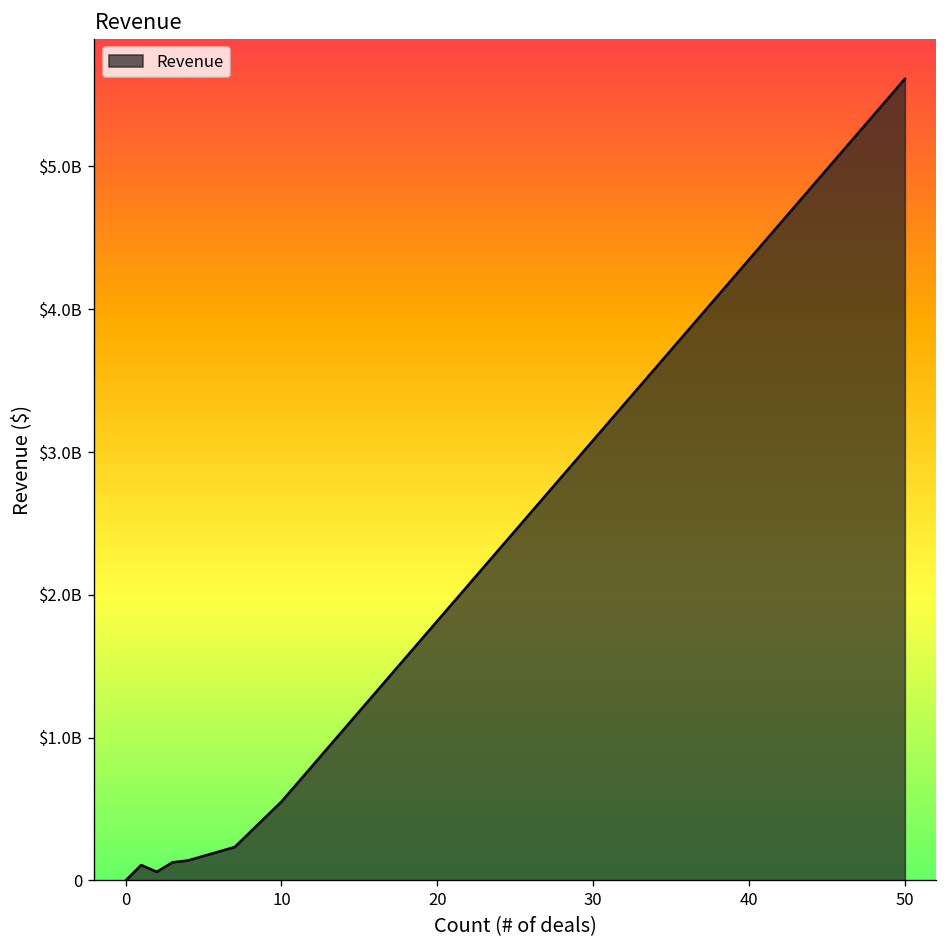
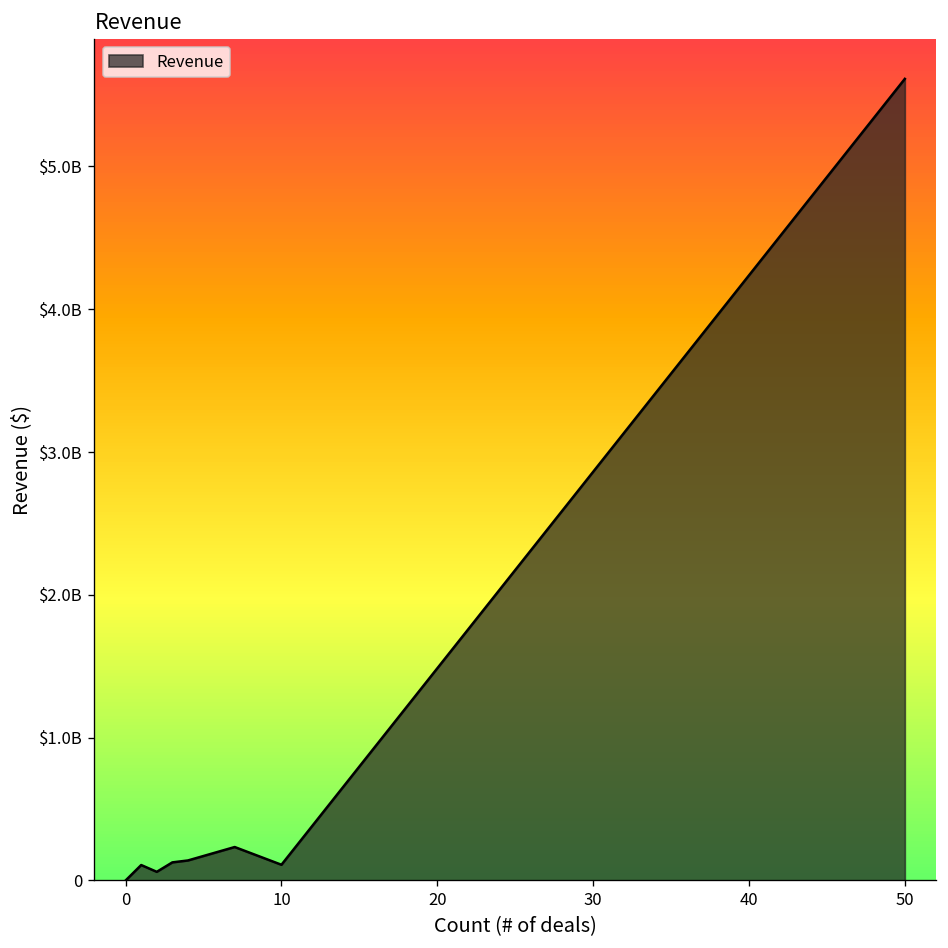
10: $550000000 -> $110000000
